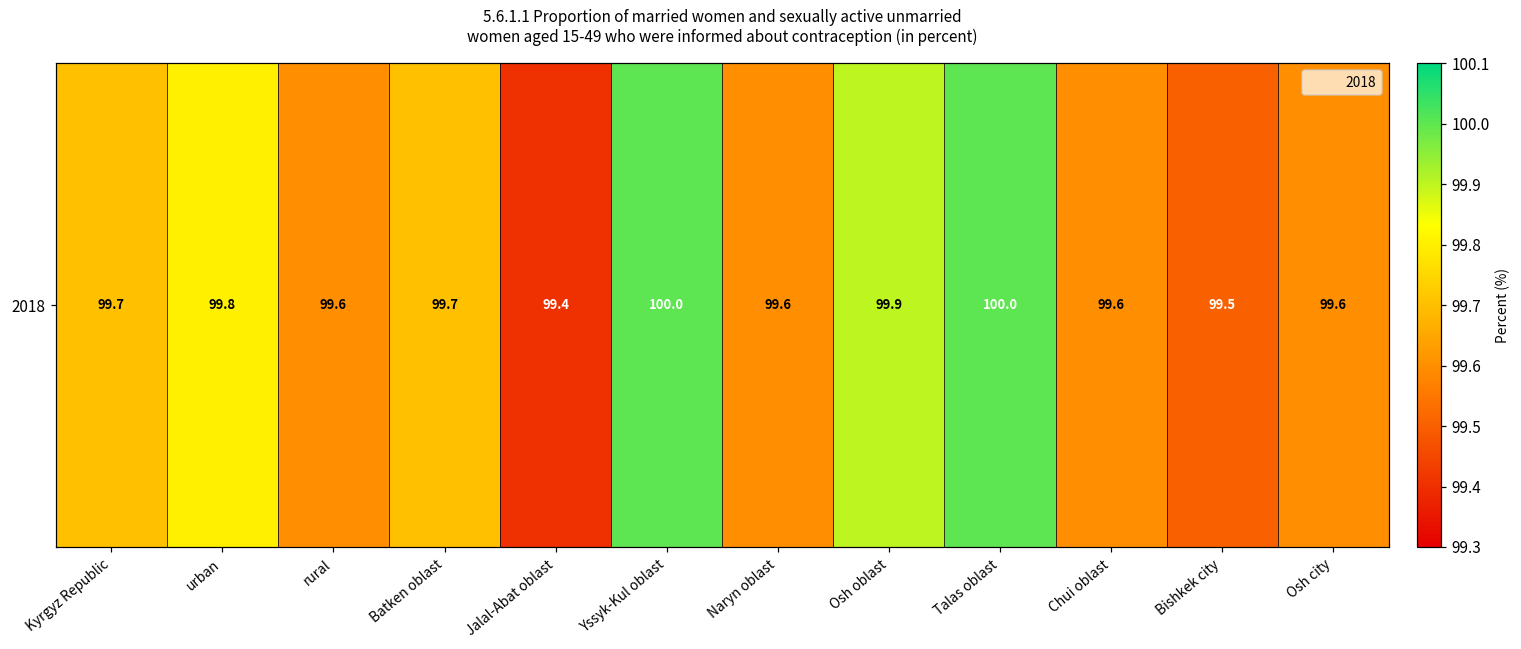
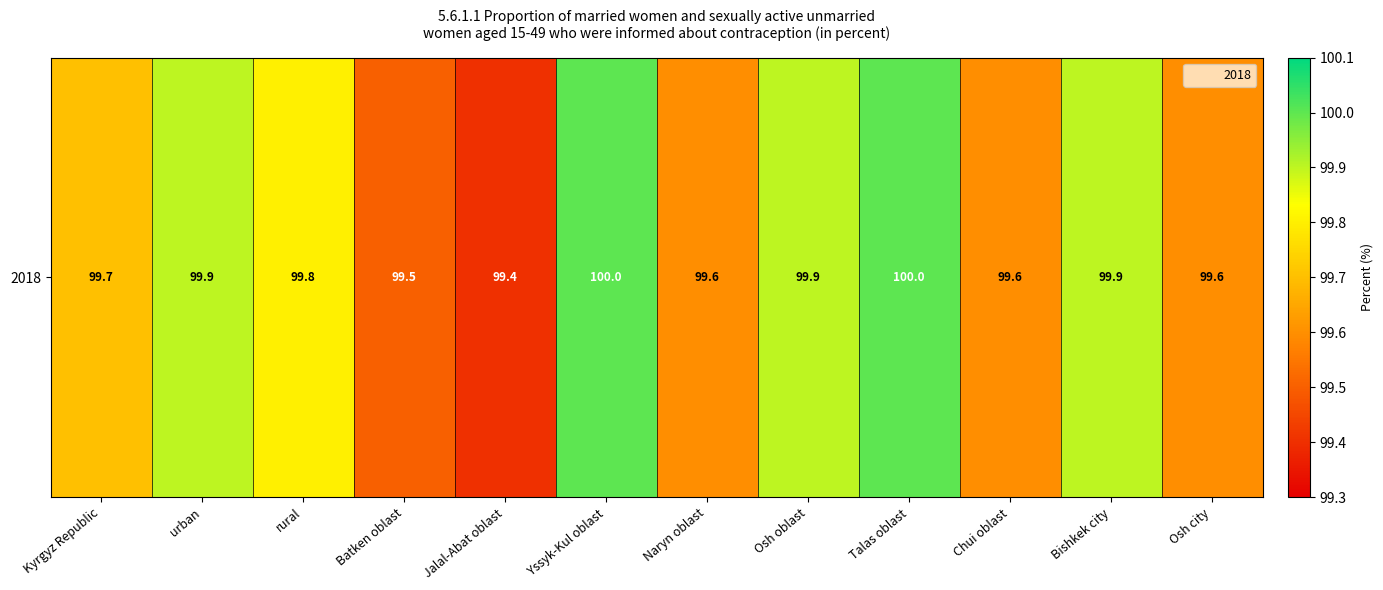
2018, urban: 99.8 -> 99.9
2018, rural: 99.6 -> 99.8
2018, Batken oblast: 99.7 -> 99.5
2018, Bishkek city: 99.5 -> 99.9
